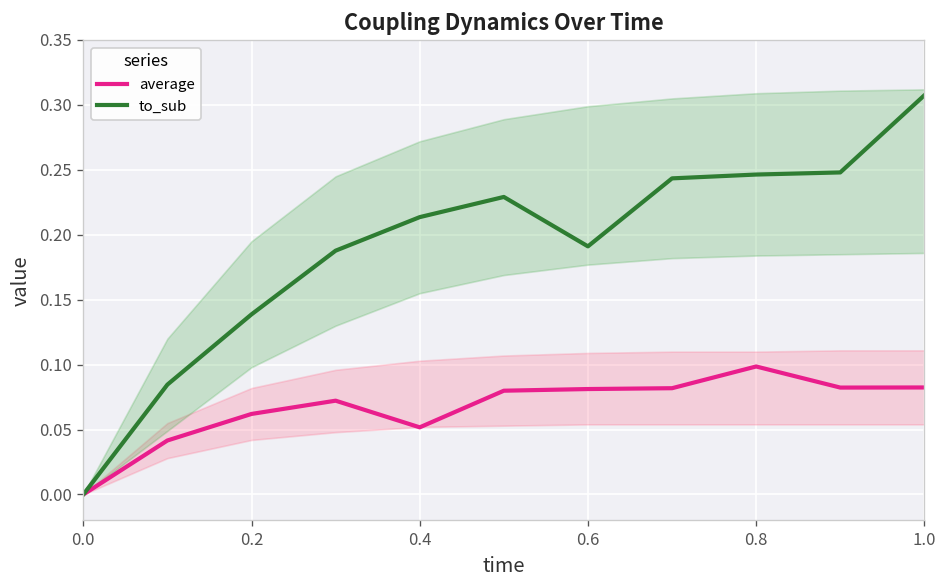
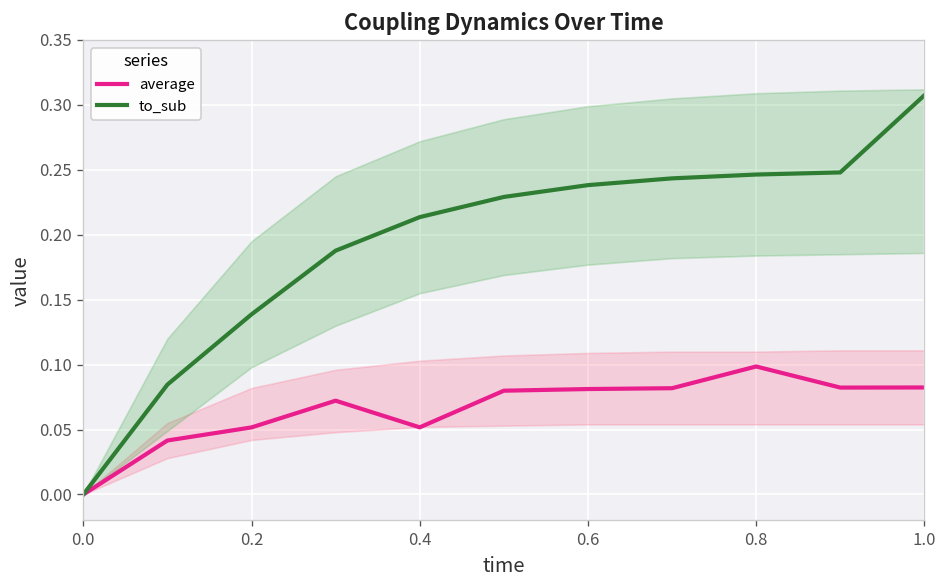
average, 0.2: 0.062 -> 0.052
to_sub, 0.6: 0.191 -> 0.238
